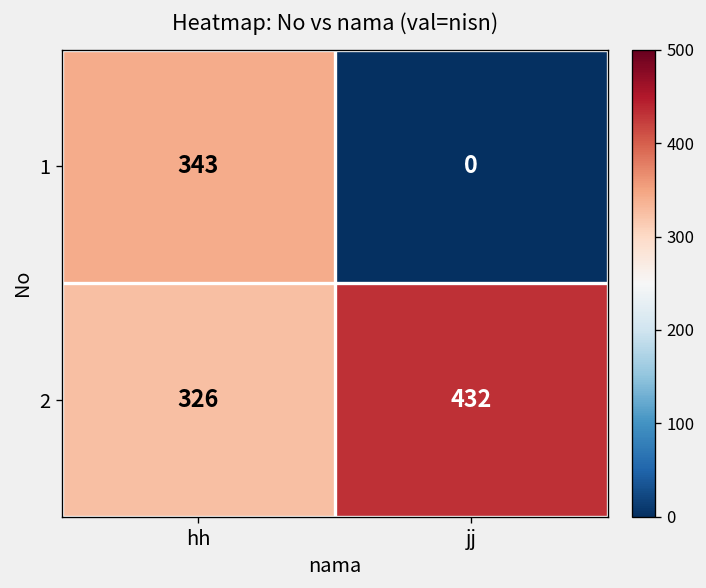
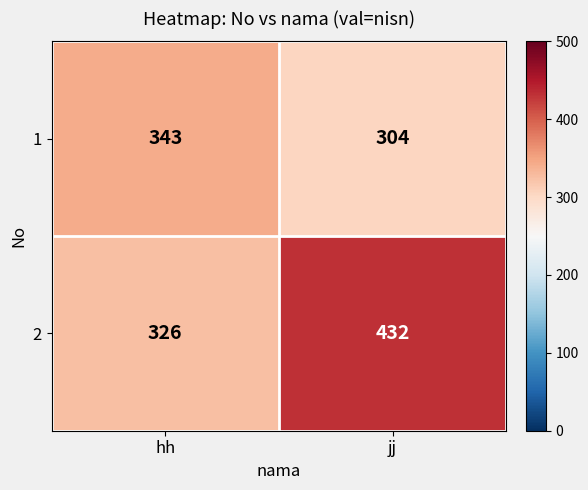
1, jj: 0 -> 304
